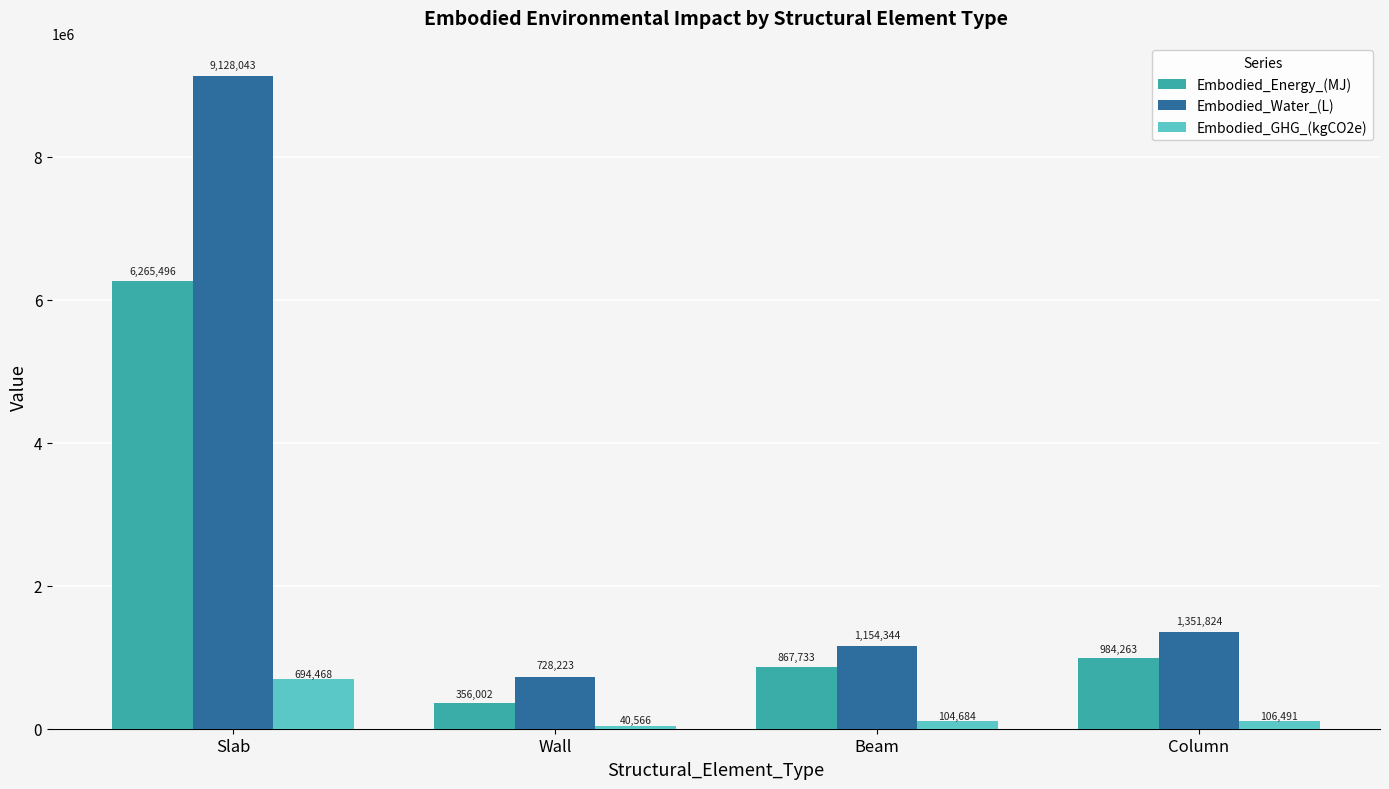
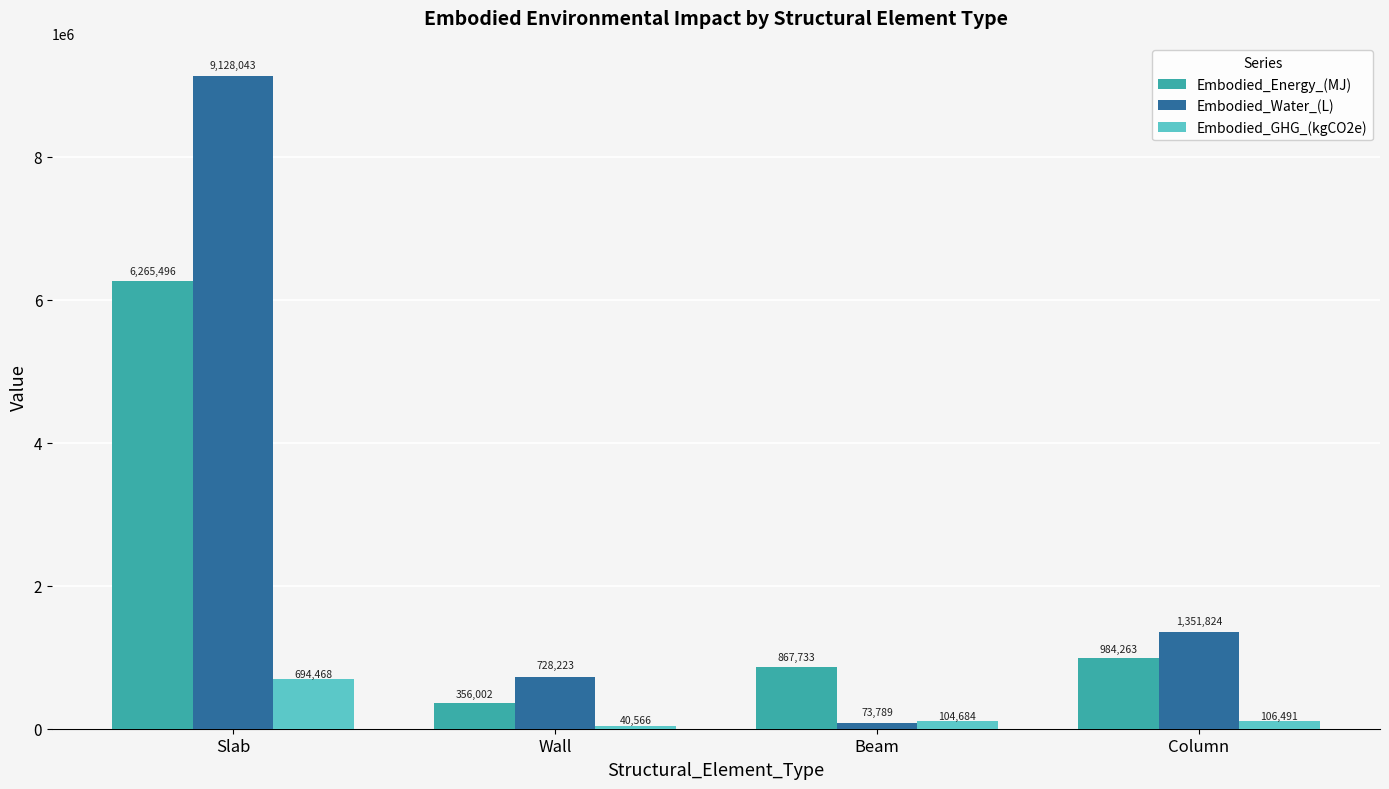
Embodied_Water_(L), Beam: 1,154,344 -> 73,789
